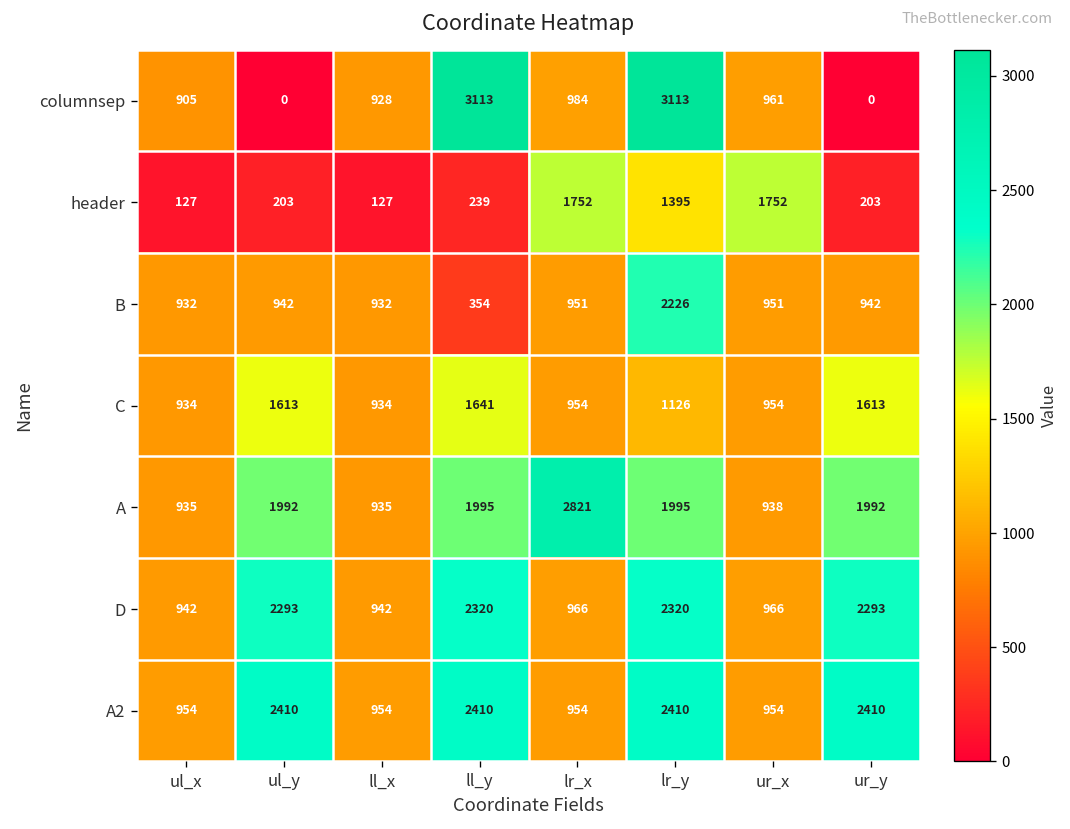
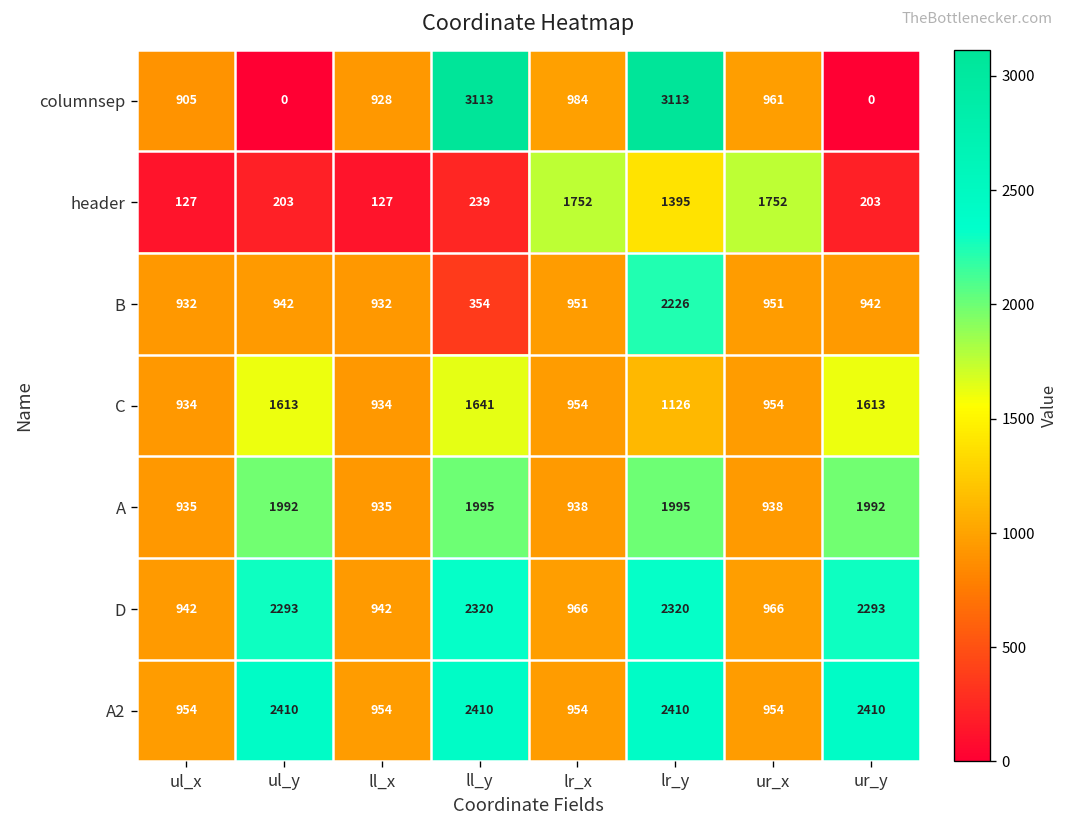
A, lr_x: 2821 -> 938
